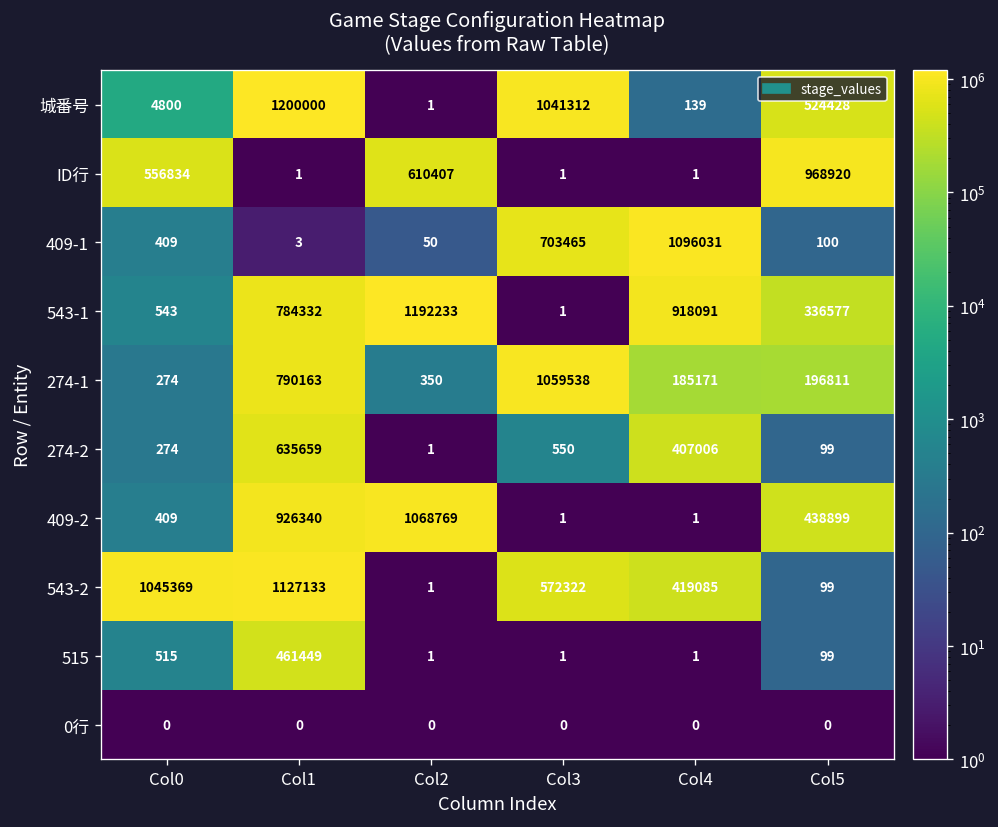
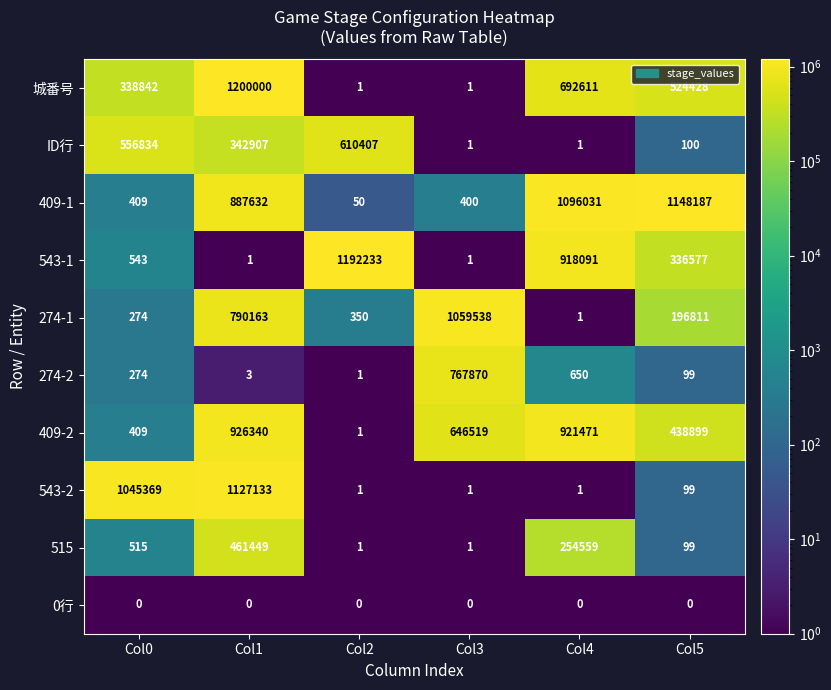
城番号, Col0: 4800 -> 338842
城番号, Col3: 1041312 -> 1
城番号, Col4: 139 -> 692611
ID行, Col1: 1 -> 342907
ID行, Col5: 968920 -> 100
409-1, Col1: 3 -> 887632
409-1, Col3: 703465 -> 400
409-1, Col5: 100 -> 1148187
543-1, Col1: 784332 -> 1
274-1, Col4: 185171 -> 1
274-2, Col1: 635659 -> 3
274-2, Col3: 550 -> 767870
274-2, Col4: 407006 -> 650
409-2, Col2: 1068769 -> 1
409-2, Col3: 1 -> 646519
409-2, Col4: 1 -> 921471
543-2, Col3: 572322 -> 1
543-2, Col4: 419085 -> 1
515, Col4: 1 -> 254559
